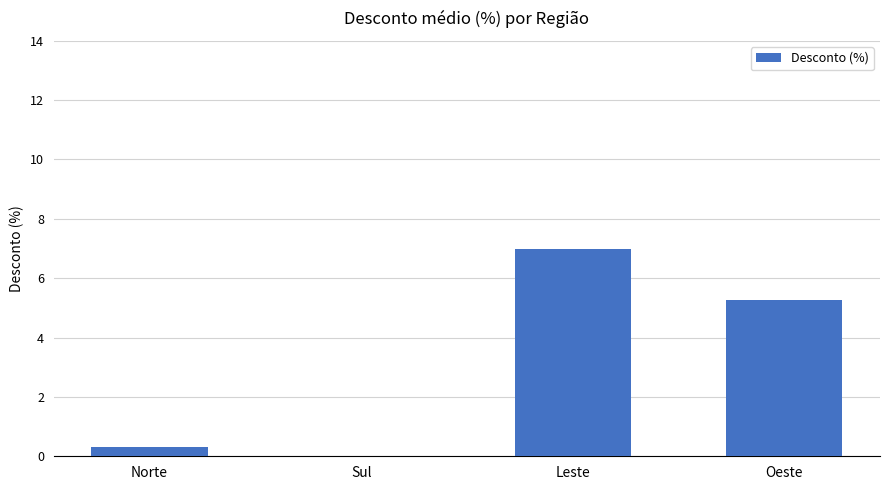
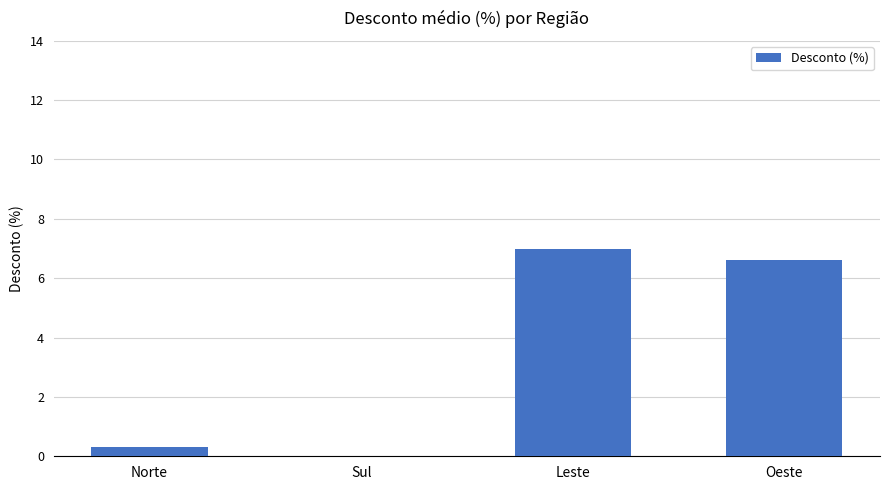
Oeste: 5.3 -> 6.6
